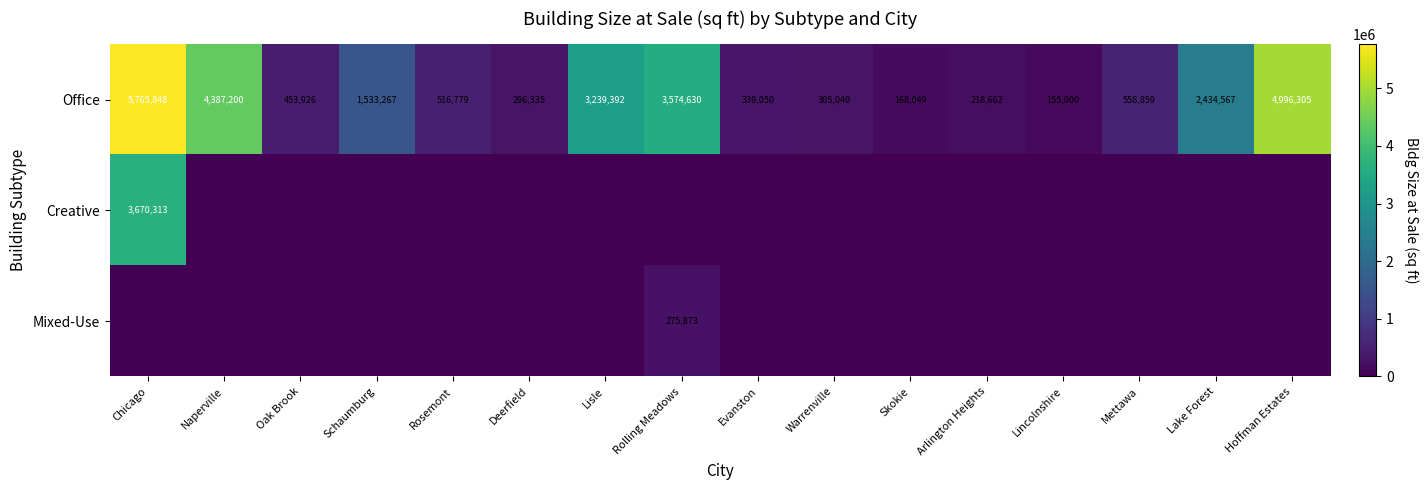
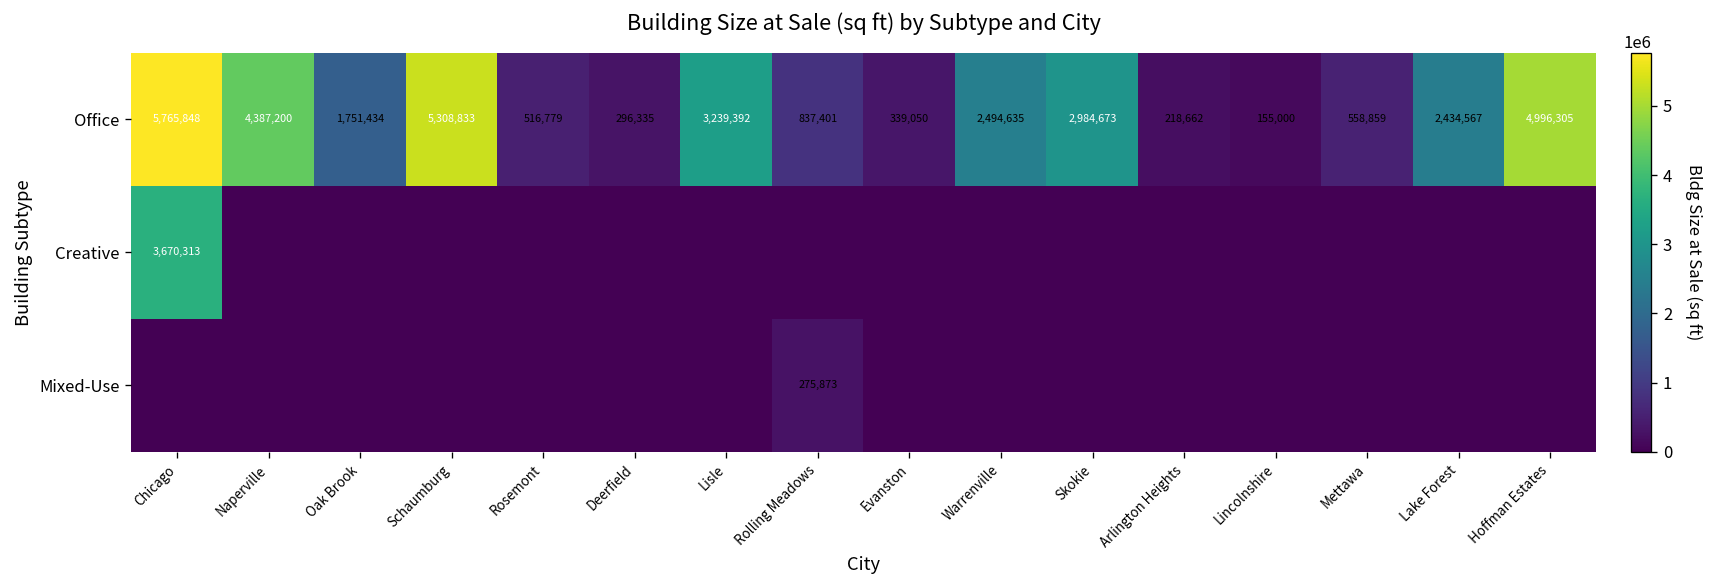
Office, Oak Brook: 453,926 -> 1,751,434
Office, Schaumburg: 1,533,267 -> 5,308,833
Office, Rolling Meadows: 3,574,630 -> 837,401
Office, Warrenville: 305,040 -> 2,494,635
Office, Skokie: 168,049 -> 2,984,673
